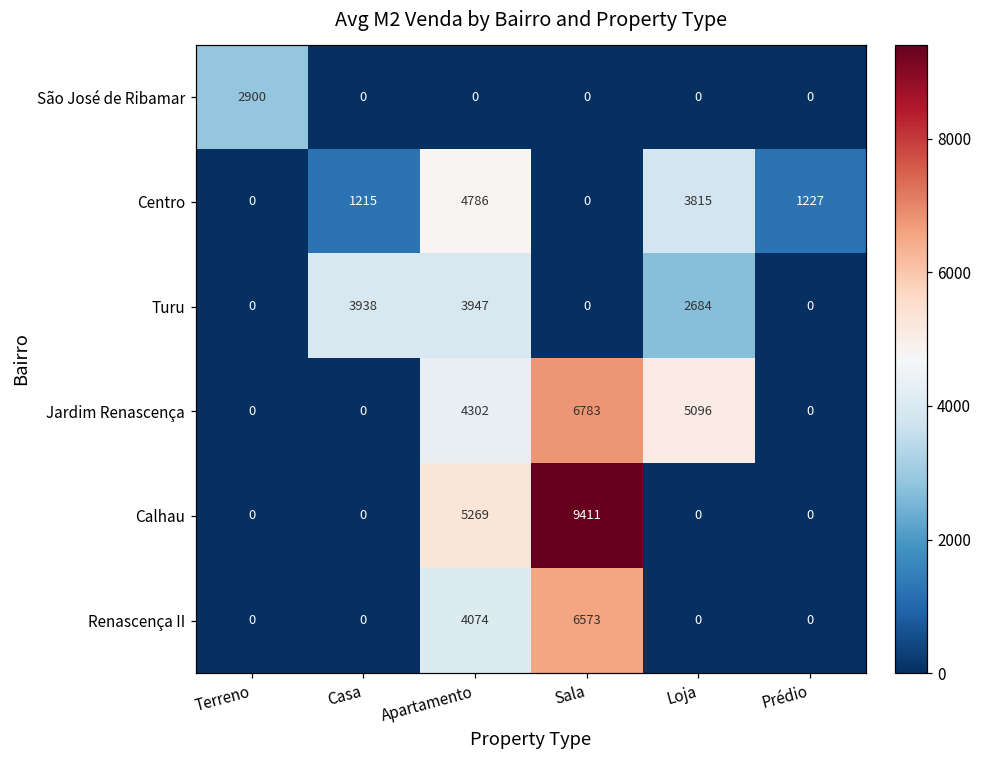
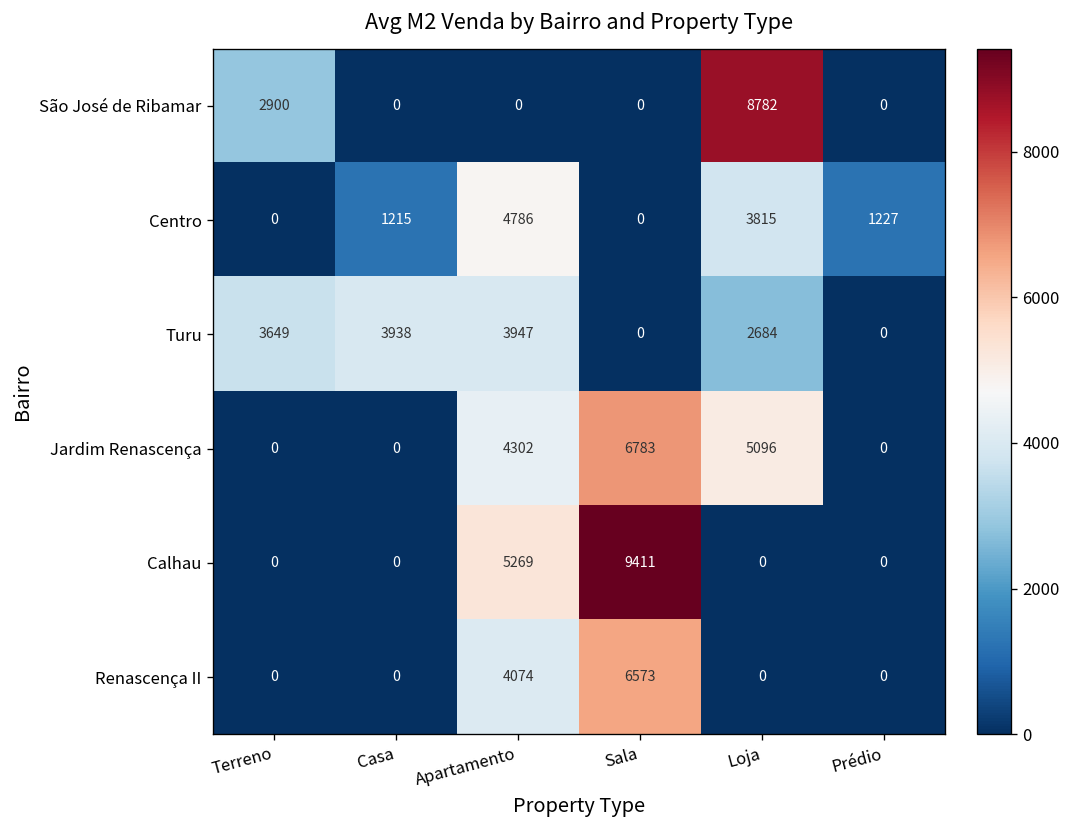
São José de Ribamar, Loja: 0 -> 8782
Turu, Terreno: 0 -> 3649
